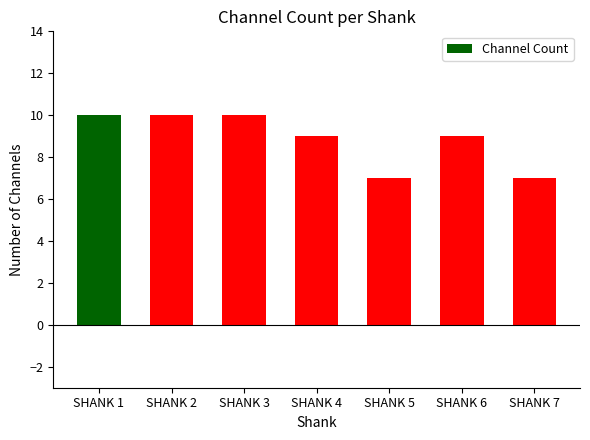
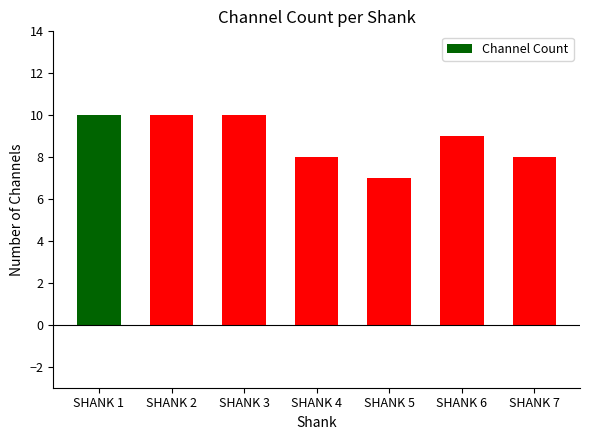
SHANK 4: 9 -> 8
SHANK 7: 7 -> 8
